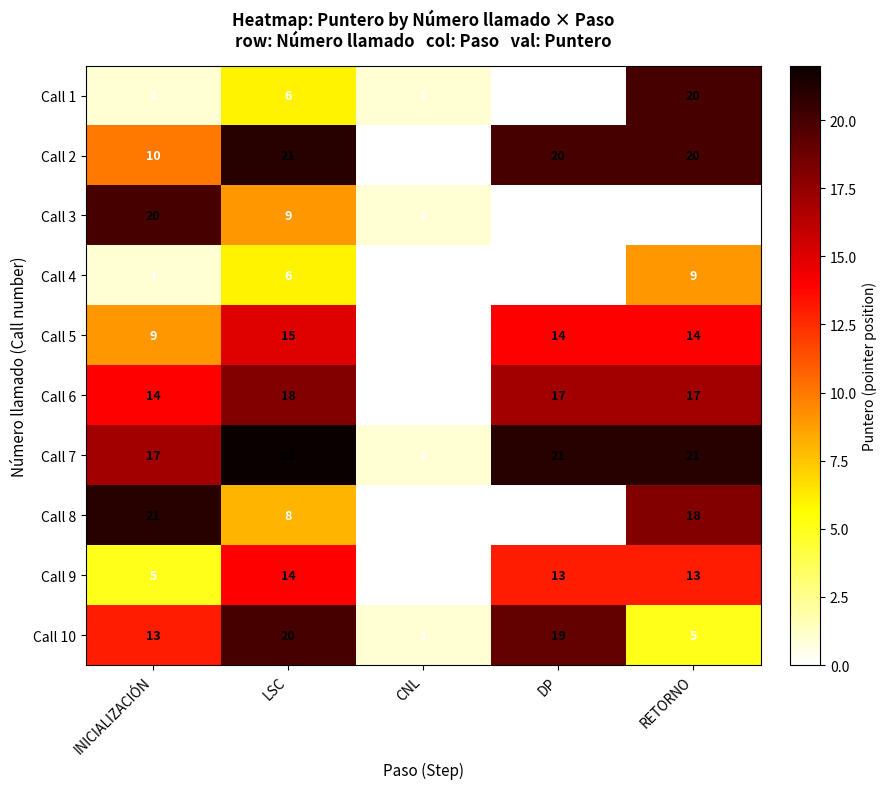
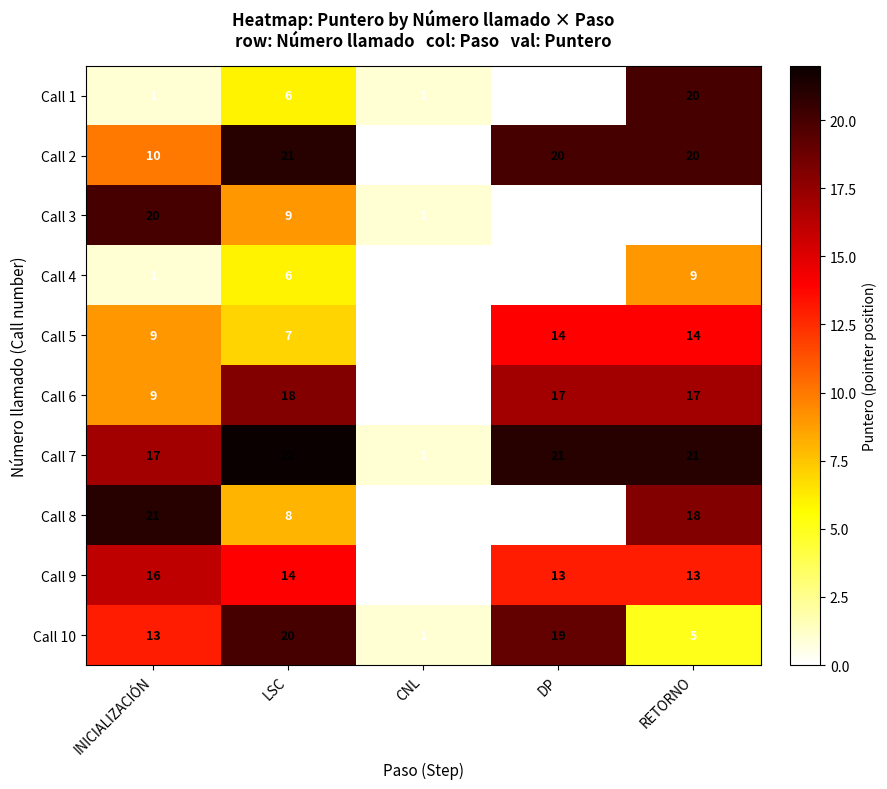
Call 5, LSC: 15 -> 7
Call 6, INICIALIZACIÓN: 14 -> 9
Call 9, INICIALIZACIÓN: 5 -> 16
